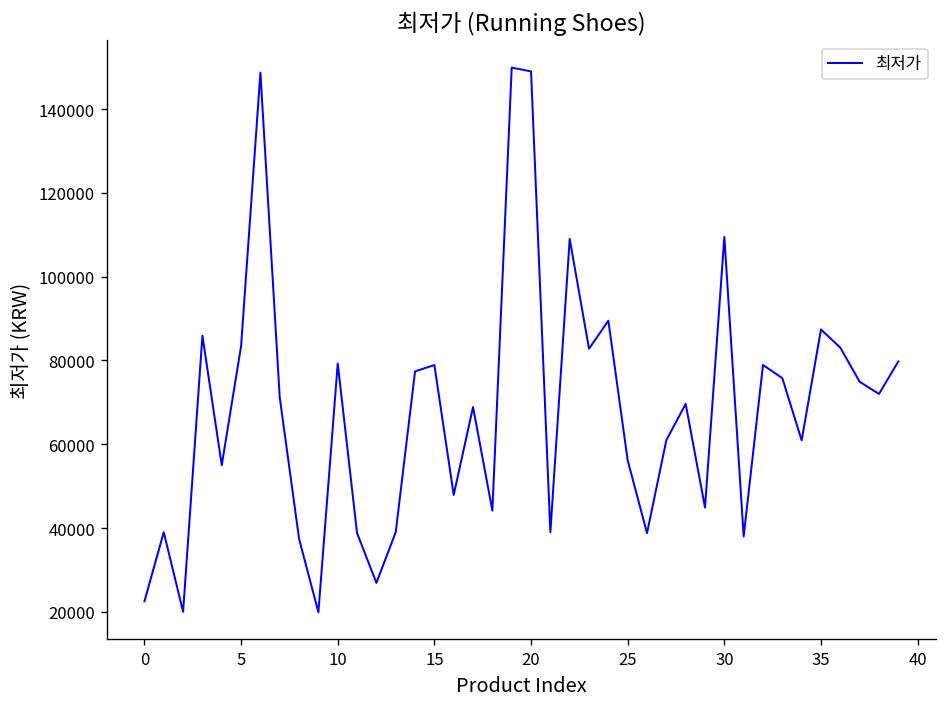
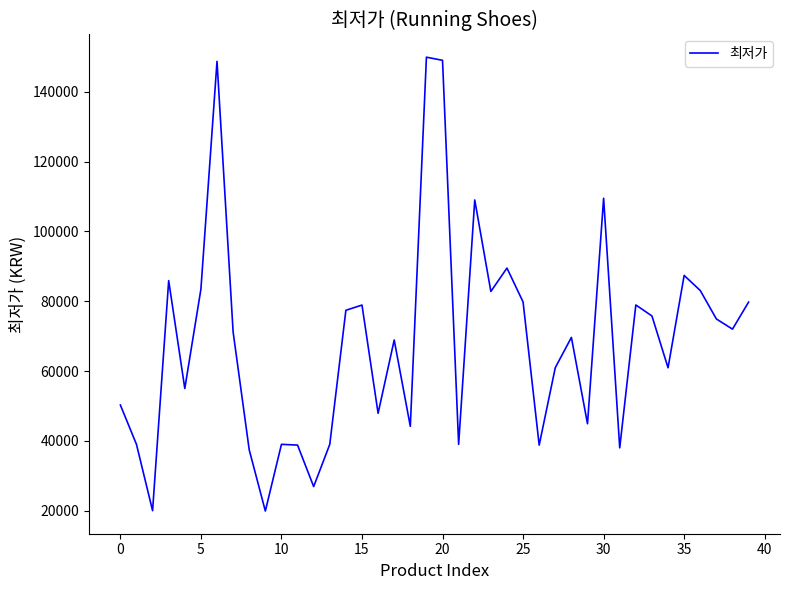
0: 23000 -> 50000
10: 79000 -> 39000
25: 56000 -> 80000
